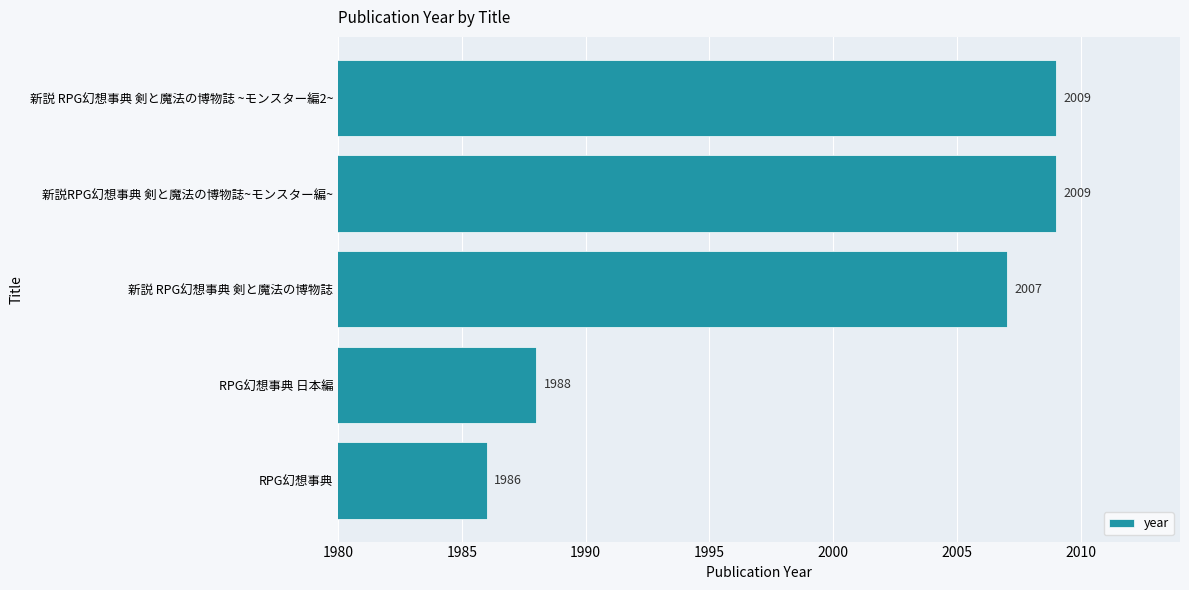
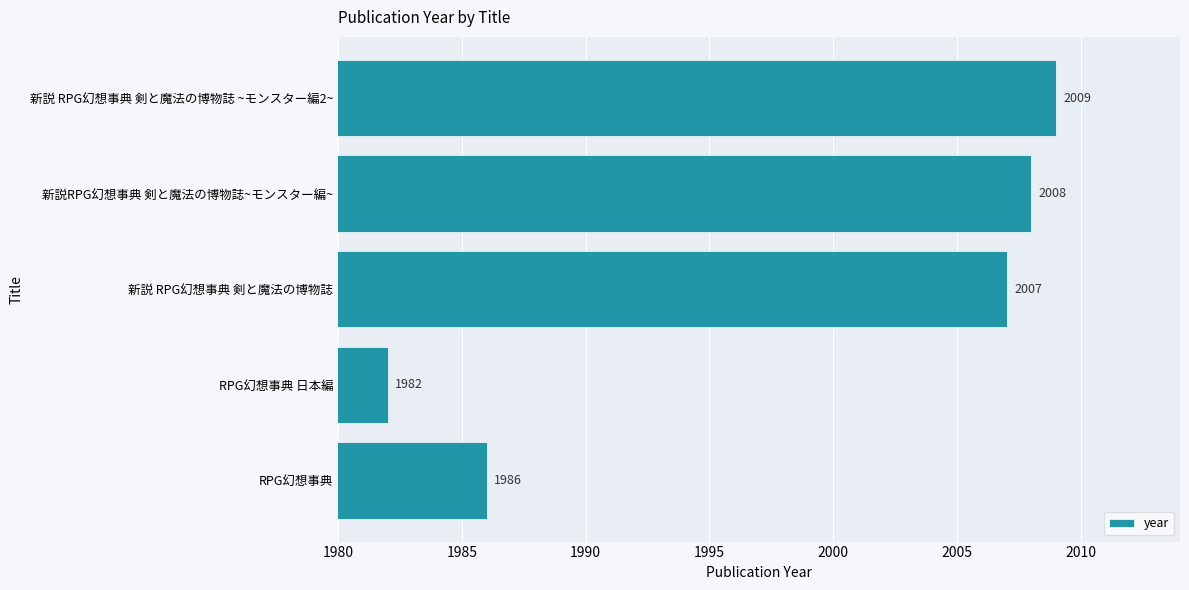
新説RPG幻想事典 剣と魔法の博物誌~モンスター編~: 2009 -> 2008
RPG幻想事典 日本編: 1988 -> 1982
